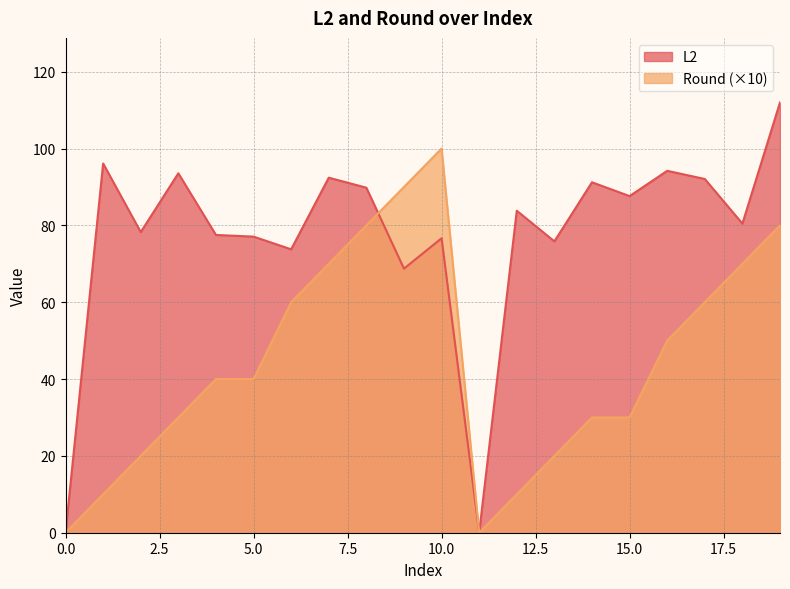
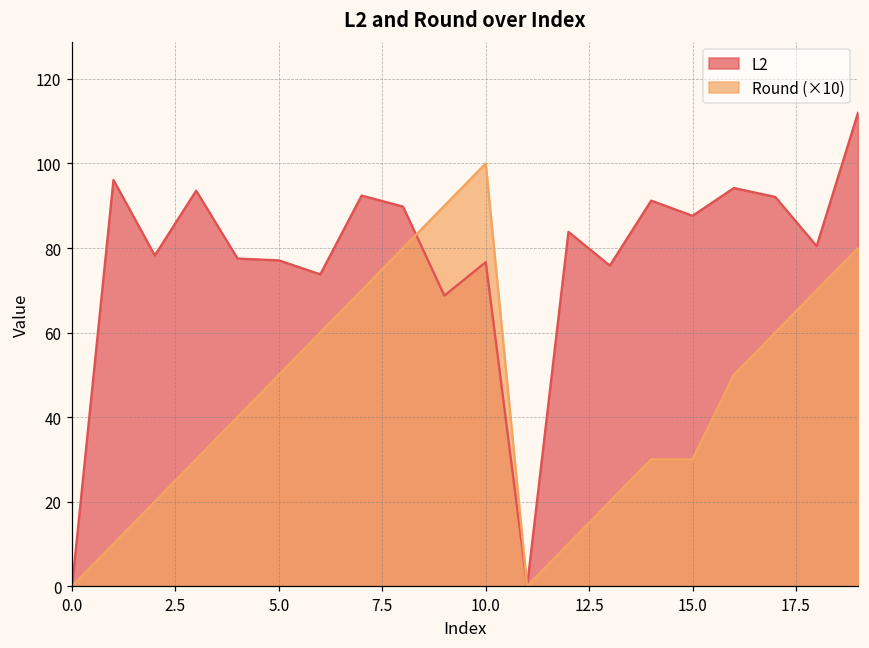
Round (×10), 5.0: 40 -> 50
